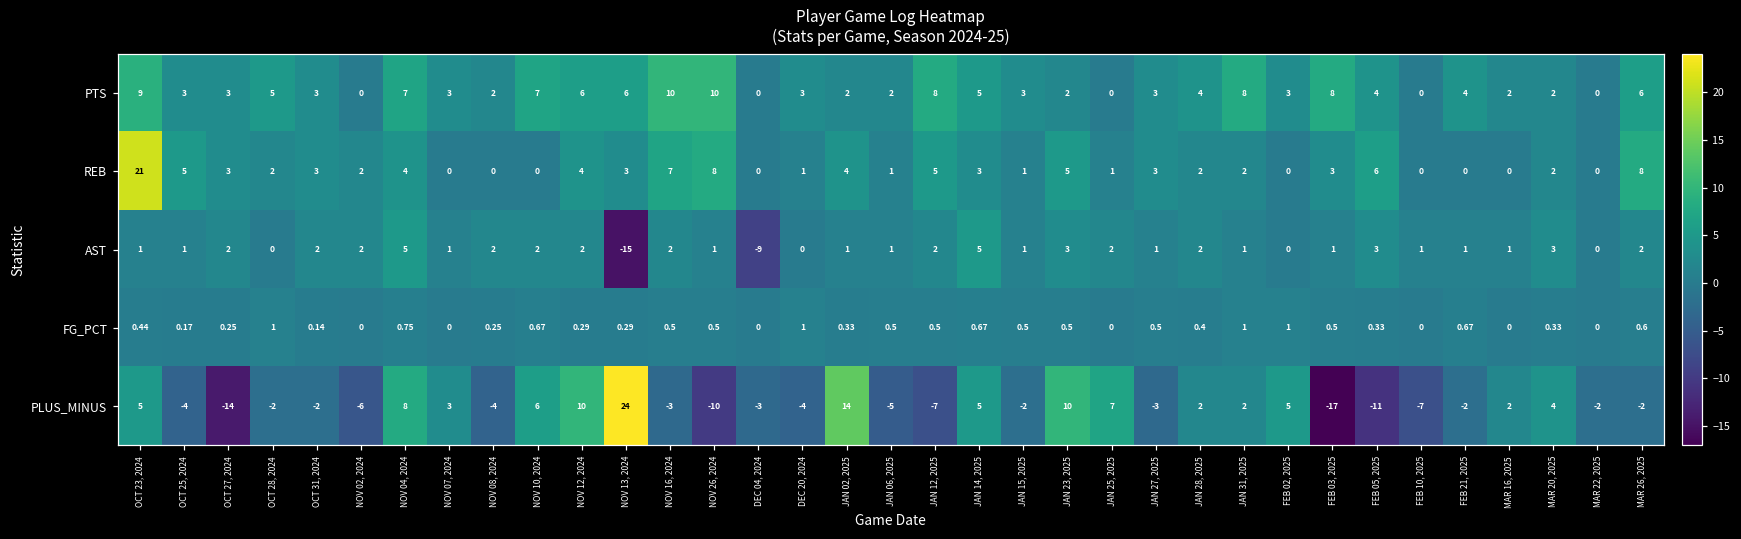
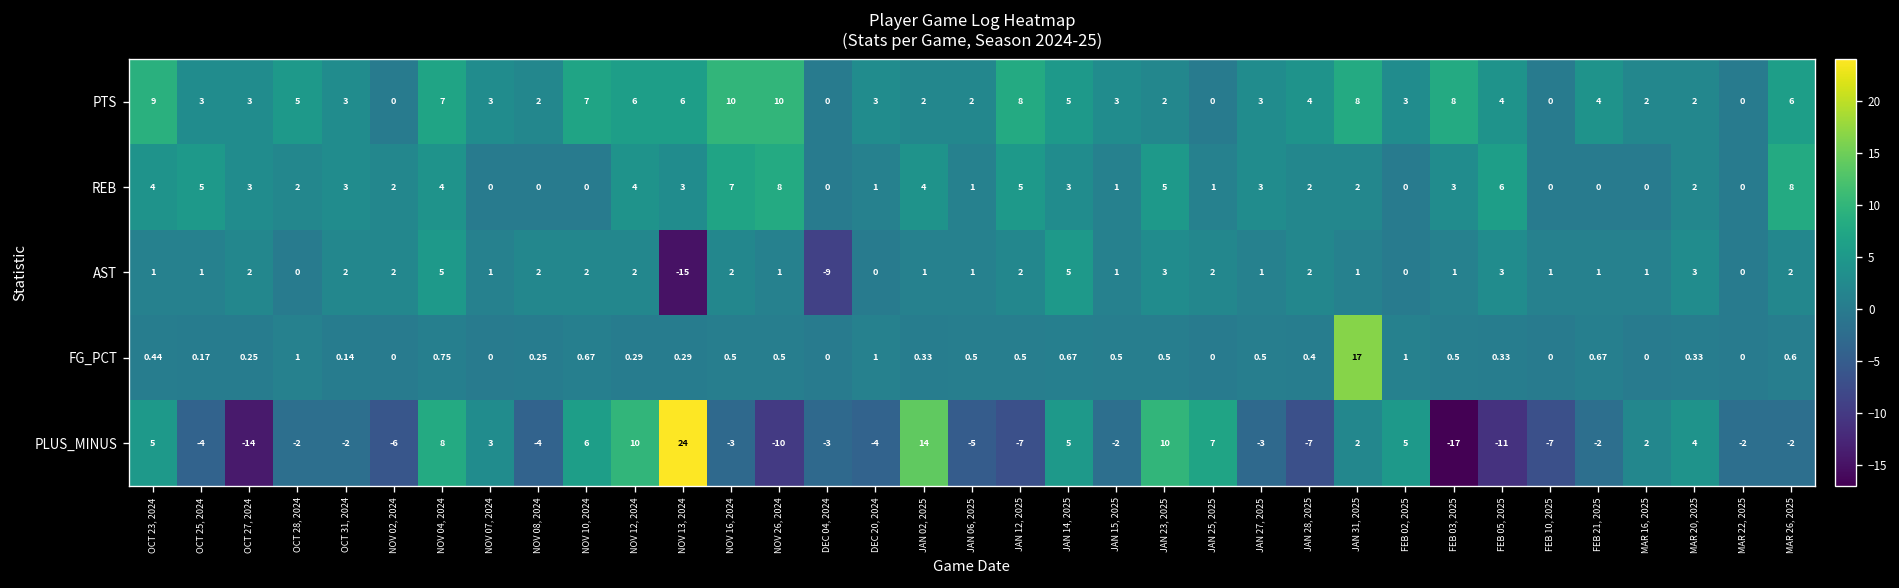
REB, OCT 23, 2024: 21 -> 4
FG_PCT, JAN 31, 2025: 1 -> 17
PLUS_MINUS, JAN 28, 2025: 2 -> -7
